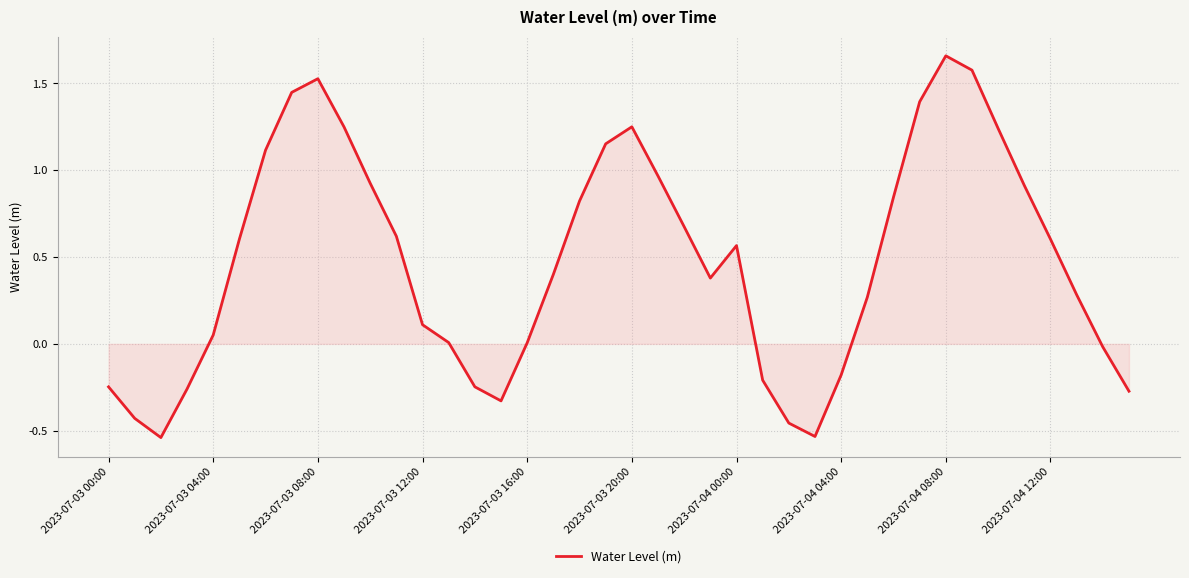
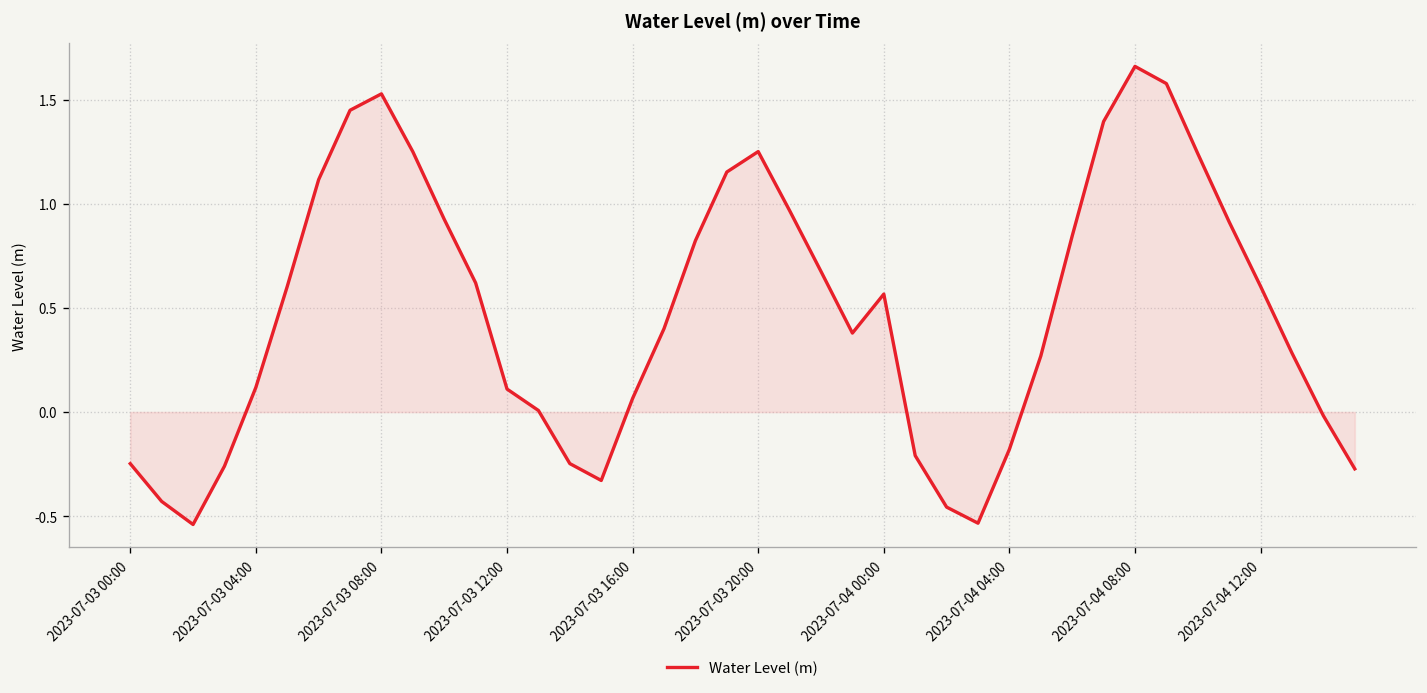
Water Level (m), 2023-07-03 04:00: 0.05 -> 0.12
Water Level (m), 2023-07-03 16:00: 0.01 -> 0.07
